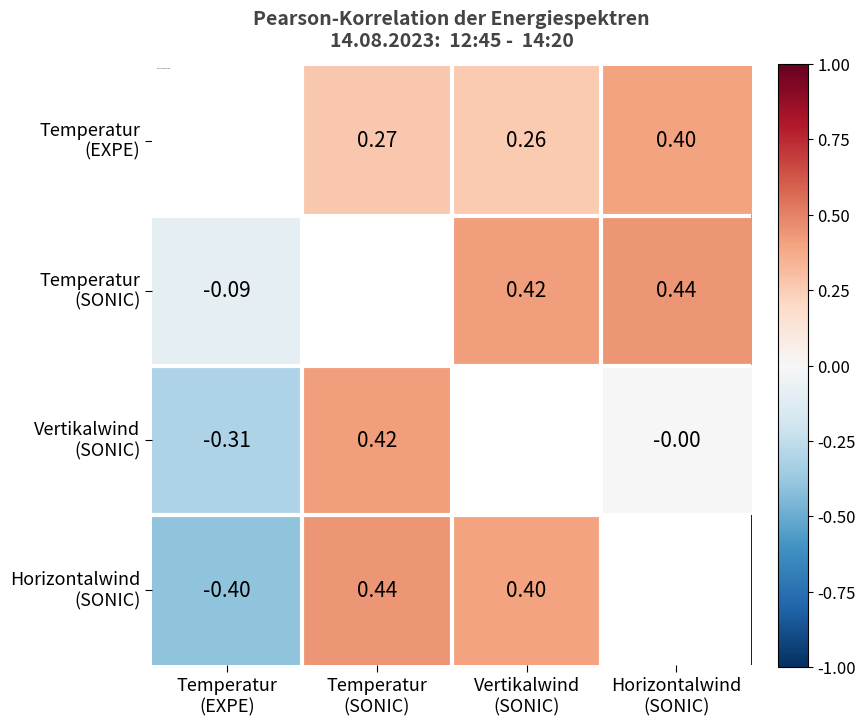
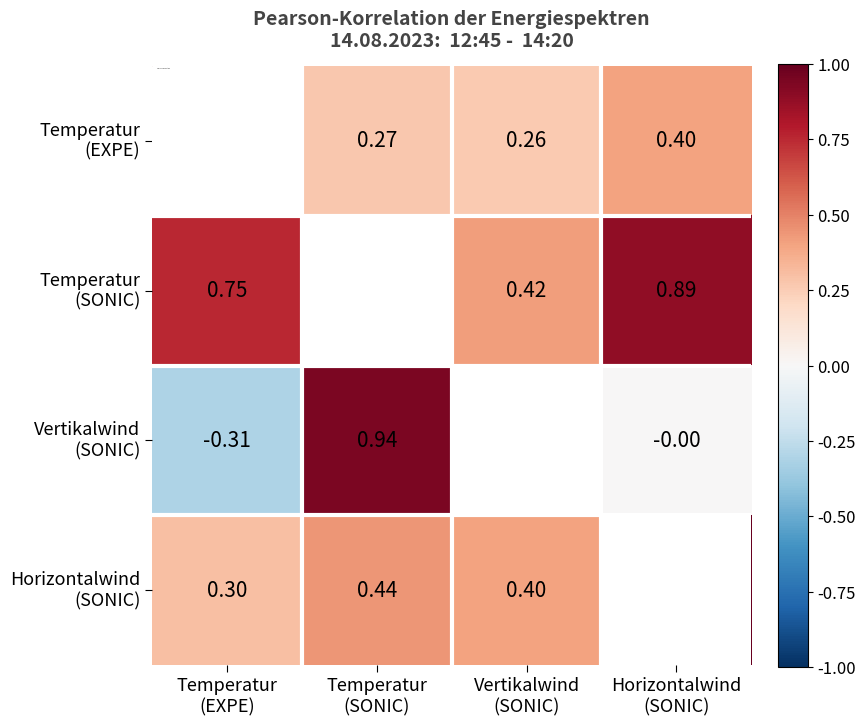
Temperatur (SONIC), Temperatur (EXPE): -0.09 -> 0.75
Temperatur (SONIC), Horizontalwind (SONIC): 0.44 -> 0.89
Vertikalwind (SONIC), Temperatur (SONIC): 0.42 -> 0.94
Horizontalwind (SONIC), Temperatur (EXPE): -0.40 -> 0.30
